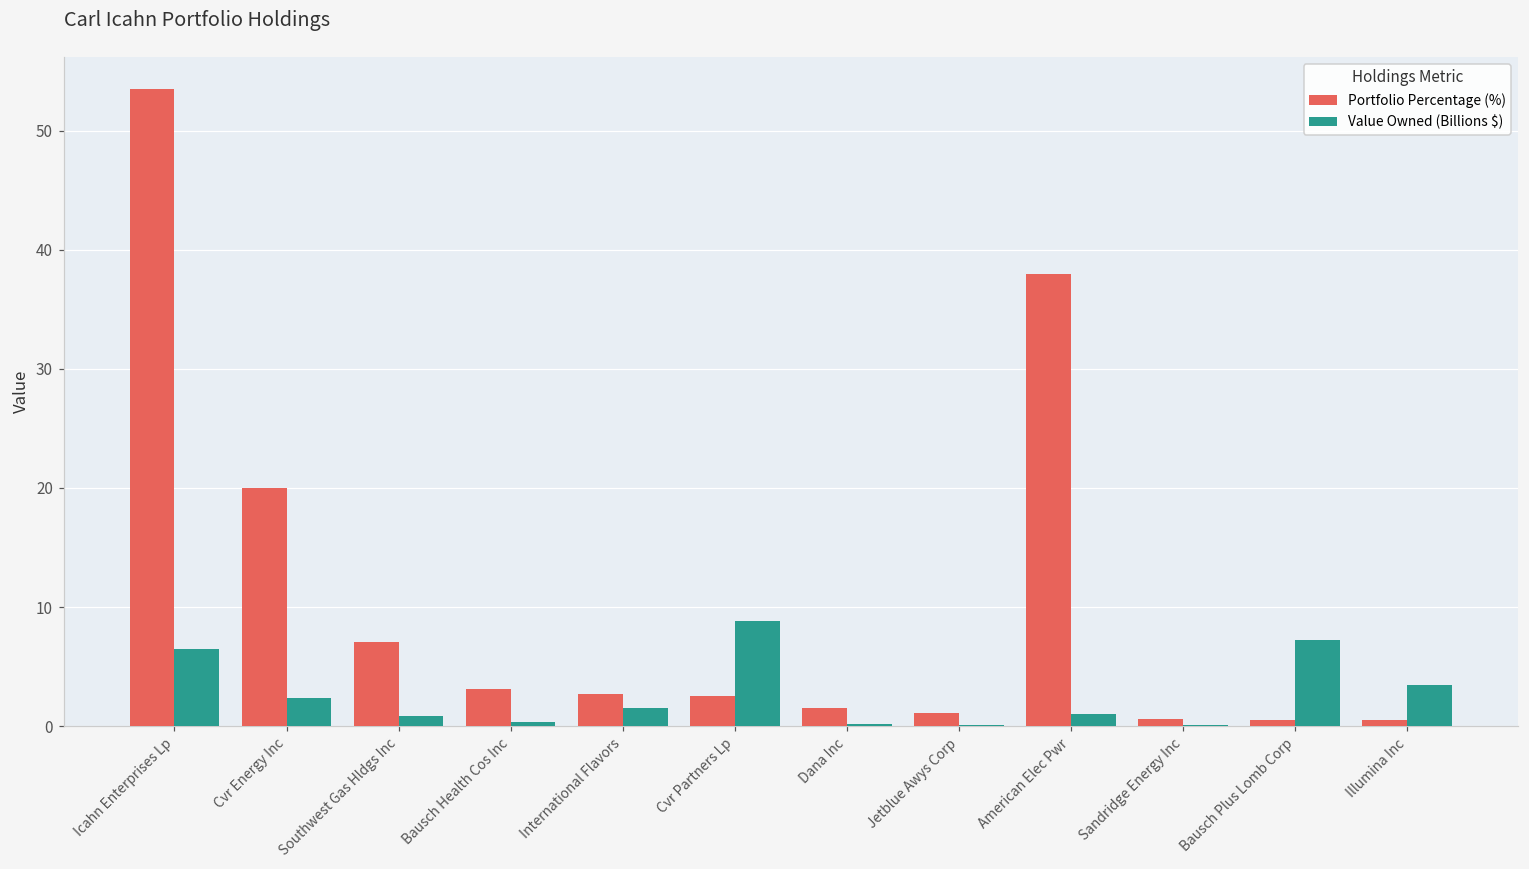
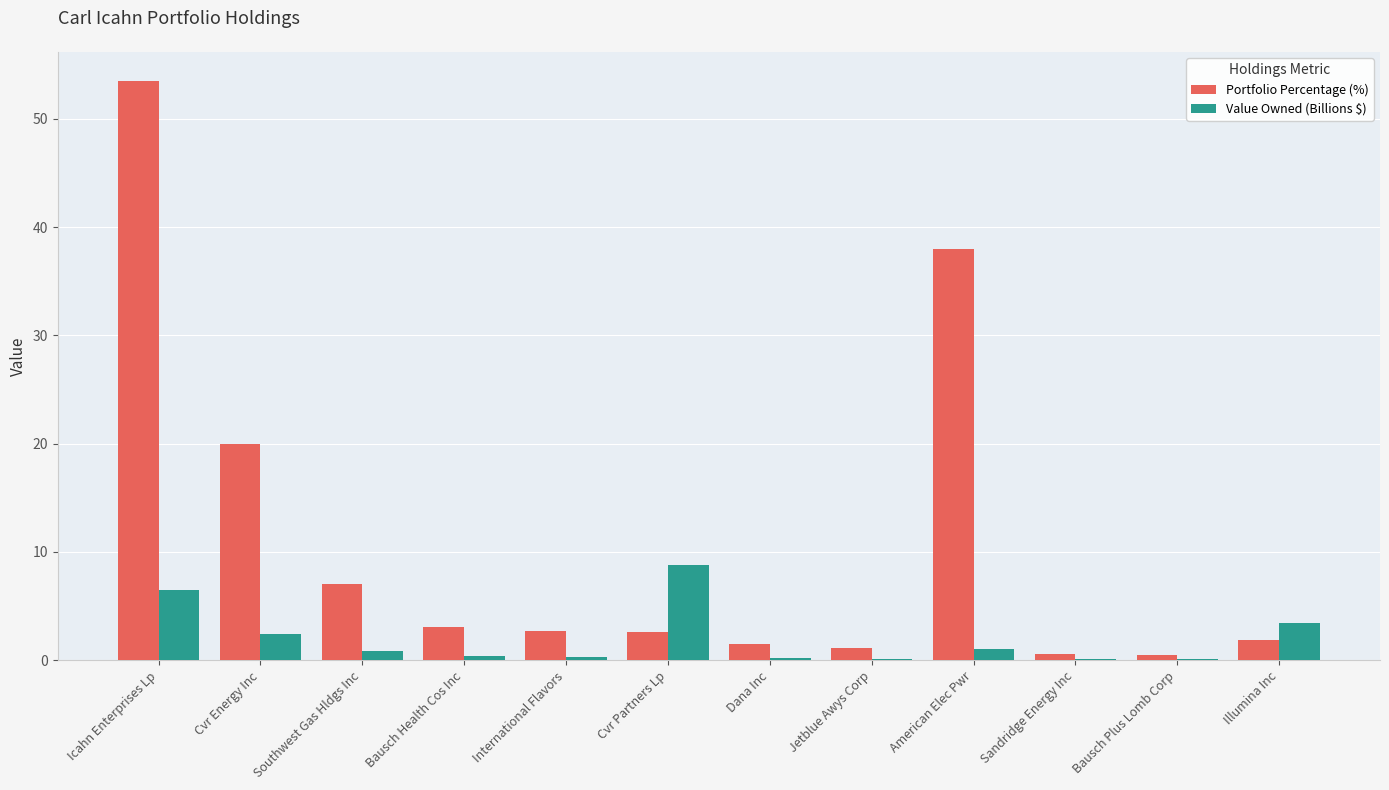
Value Owned (Billions $), International Flavors: 1.5 -> 0.3
Value Owned (Billions $), Bausch Plus Lomb Corp: 7.2 -> 0.1
Portfolio Percentage (%), Illumina Inc: 0.5 -> 1.9
